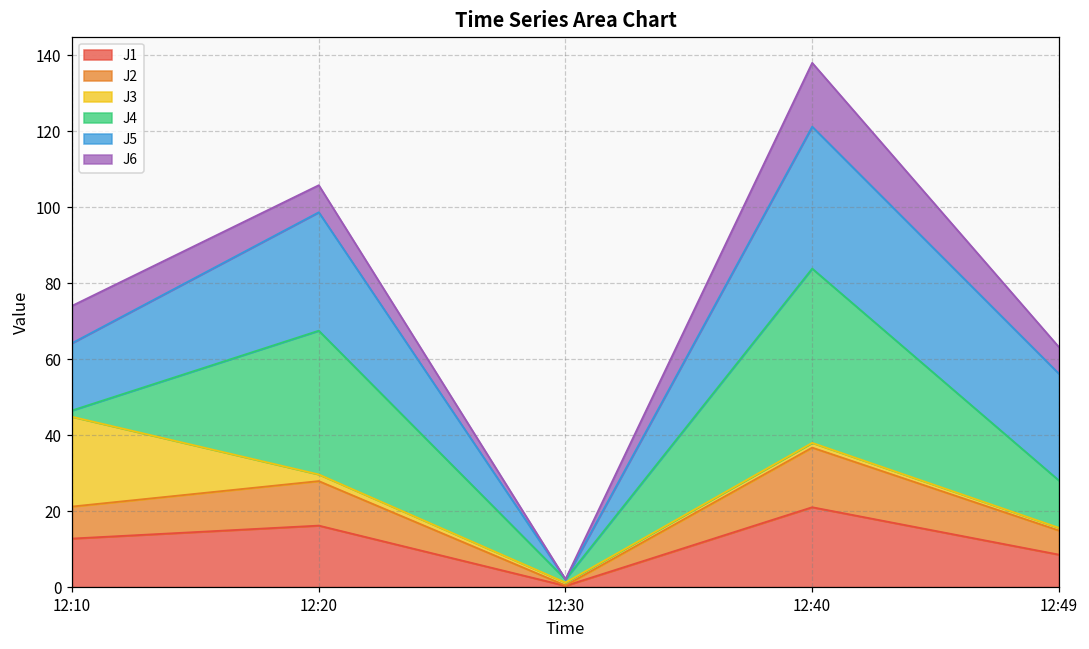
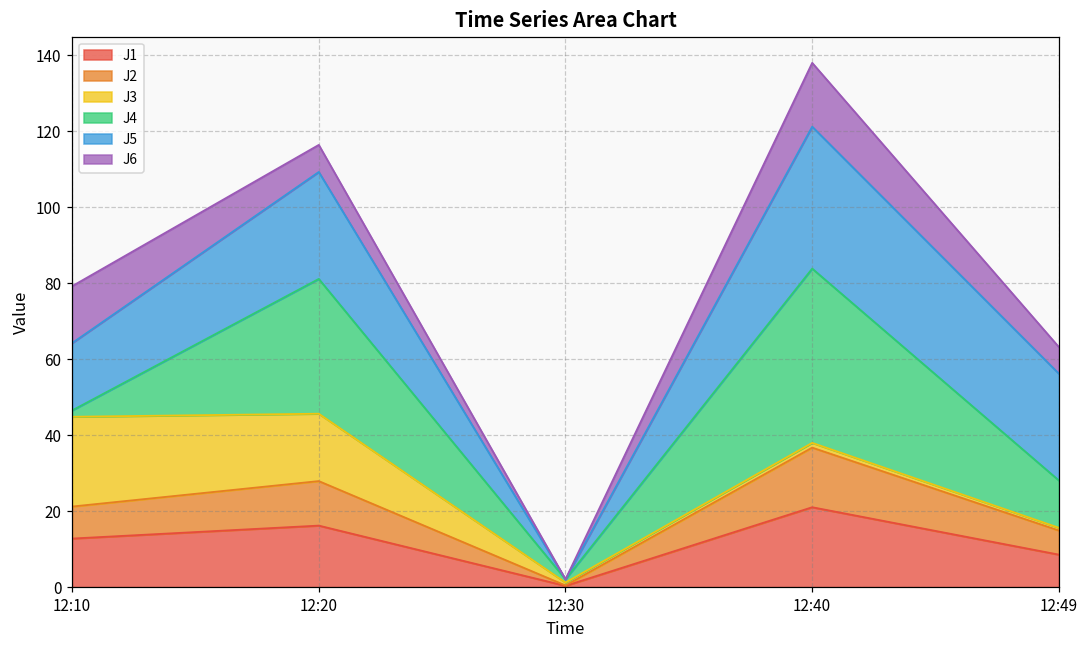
J6, 12:10: 10 -> 15
J3, 12:20: 2 -> 18
J4, 12:20: 38 -> 35
J5, 12:20: 31 -> 28
